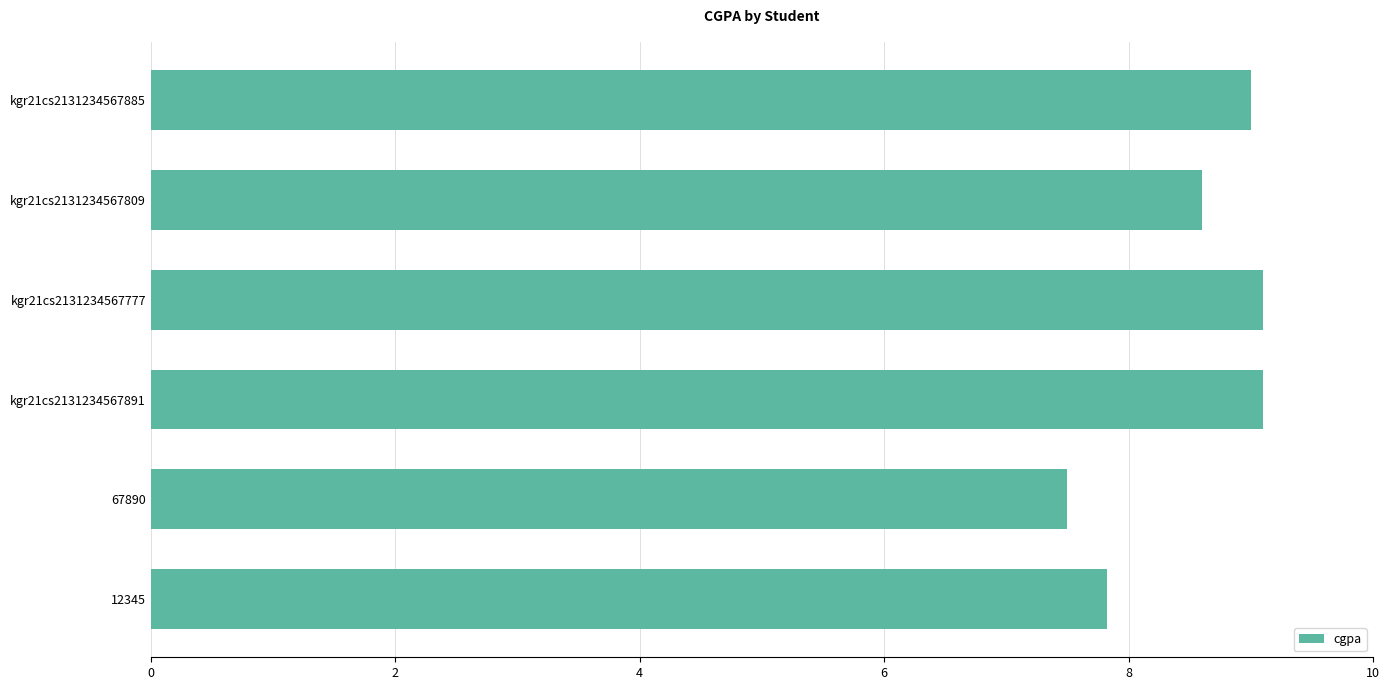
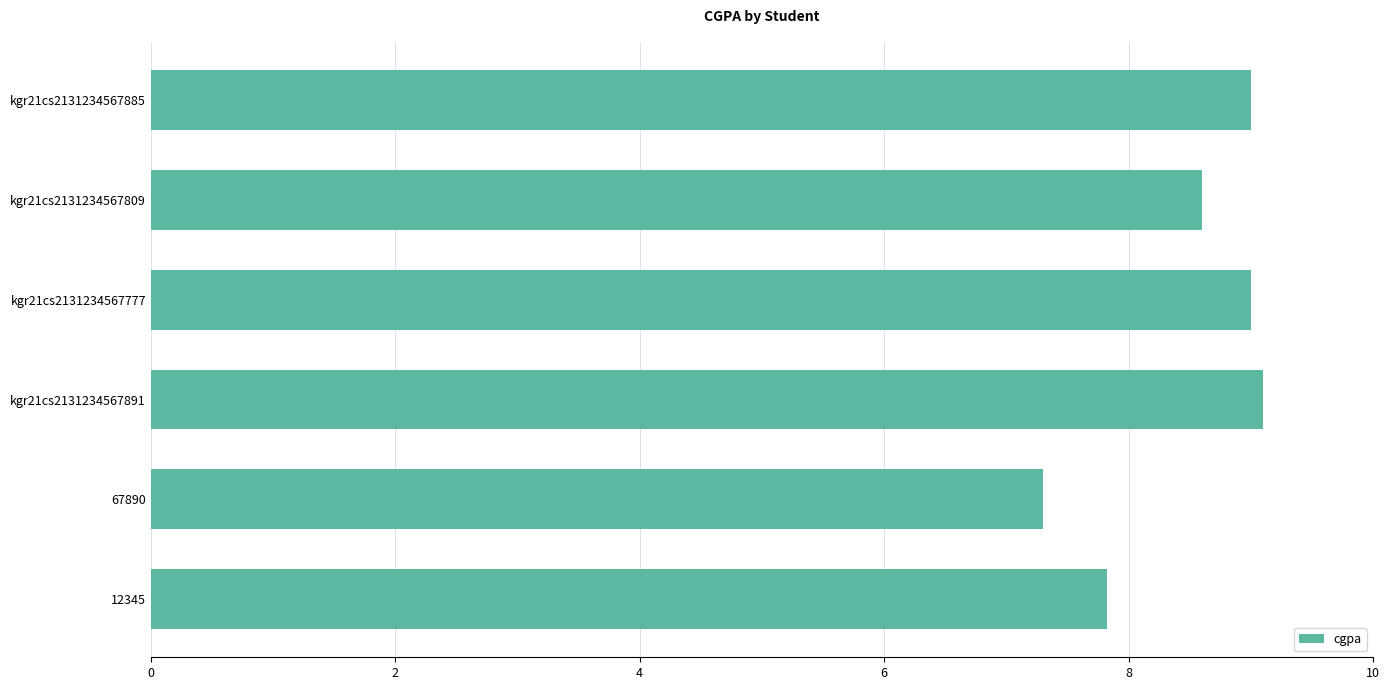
kgr21cs2131234567777: 9.1 -> 9.0
67890: 7.5 -> 7.3
